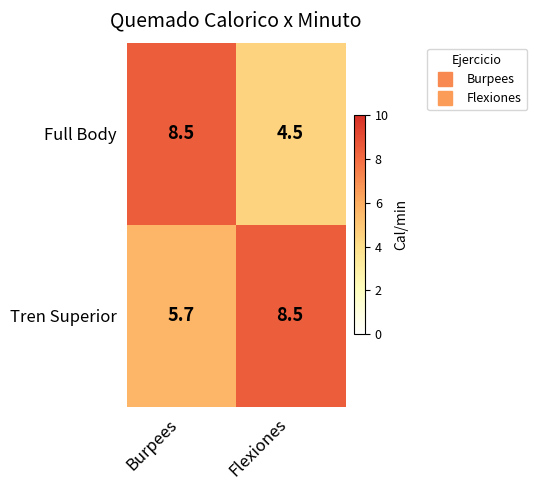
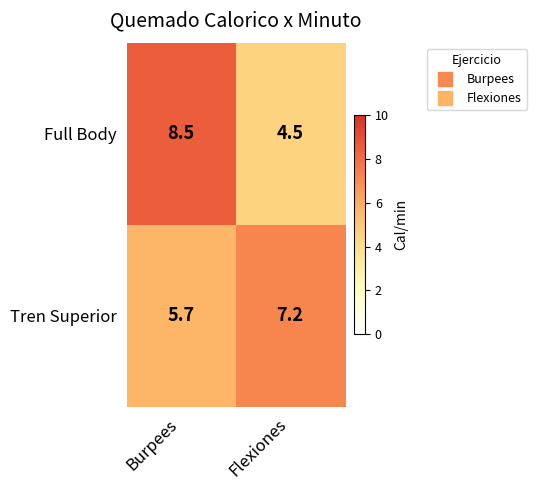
Tren Superior, Flexiones: 8.5 -> 7.2
